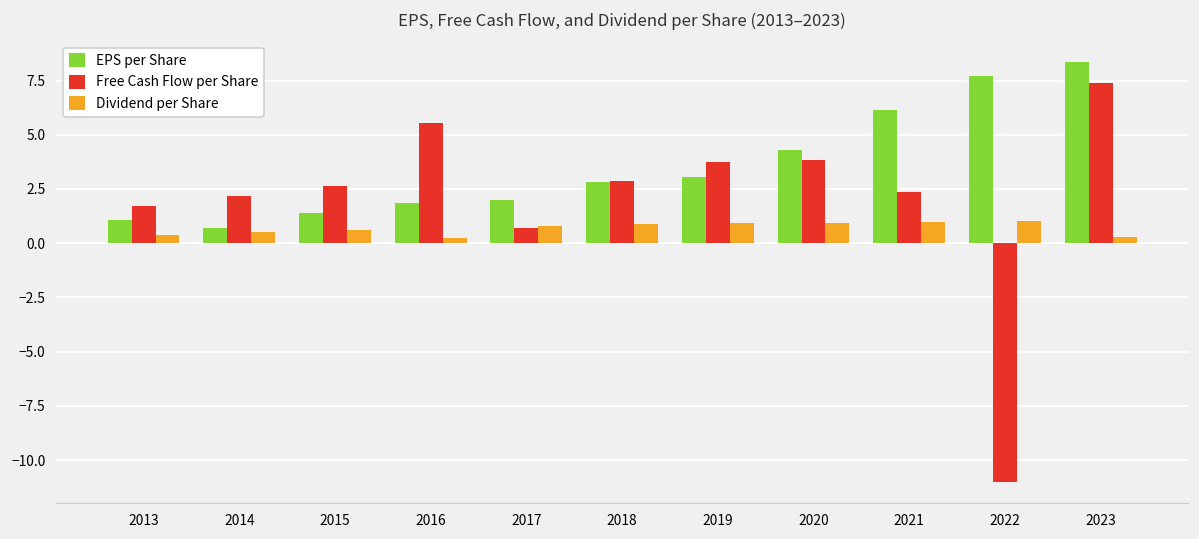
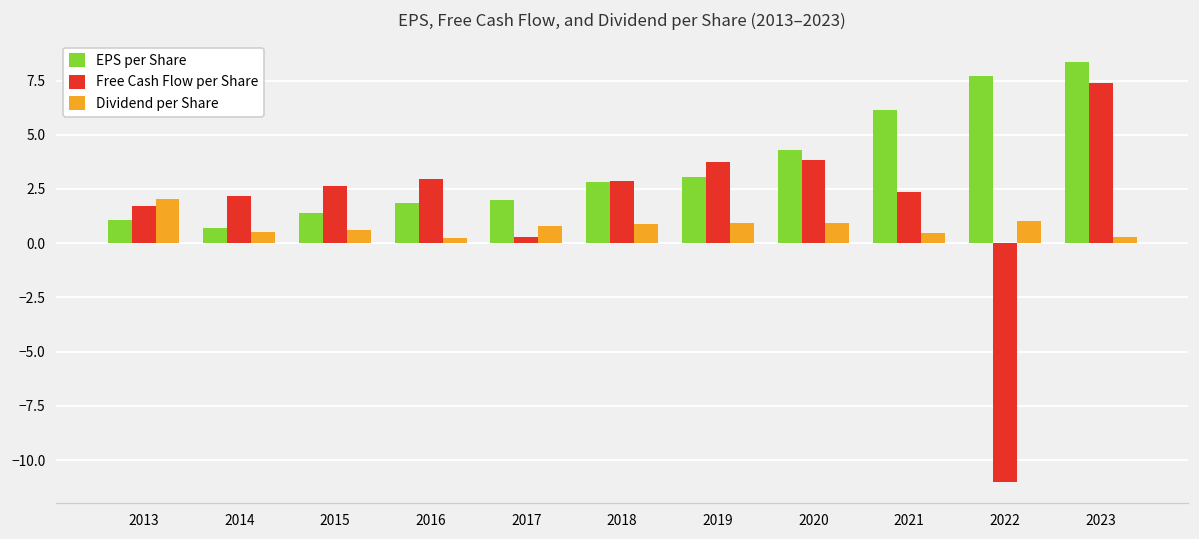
Dividend per Share, 2013: 0.4 -> 2.0
Free Cash Flow per Share, 2016: 5.6 -> 2.9
Free Cash Flow per Share, 2017: 0.7 -> 0.3
Dividend per Share, 2021: 1.0 -> 0.5
